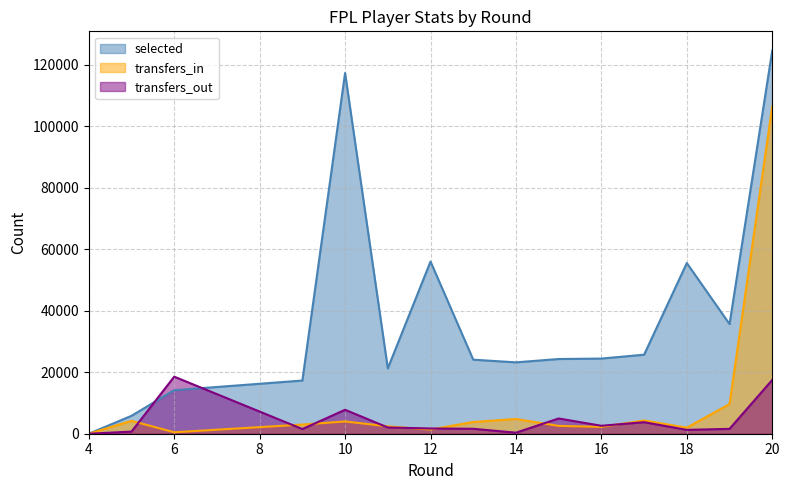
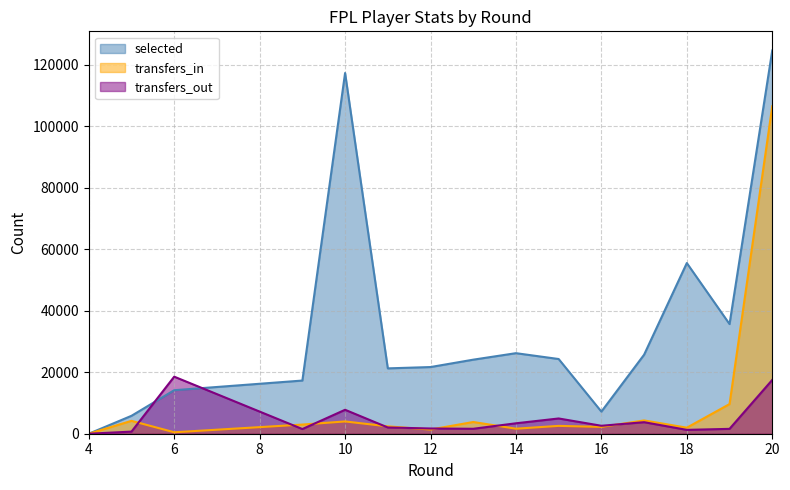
selected, 12: 56000 -> 22000
selected, 14: 23000 -> 26000
transfers_in, 14: 5000 -> 2000
transfers_out, 14: 0 -> 3000
selected, 16: 24000 -> 7000
